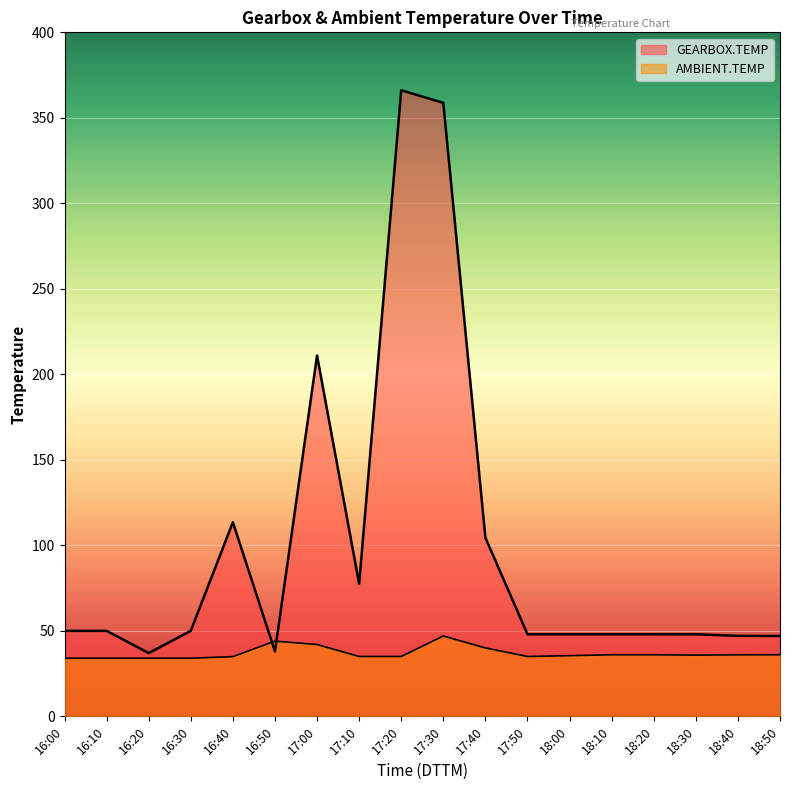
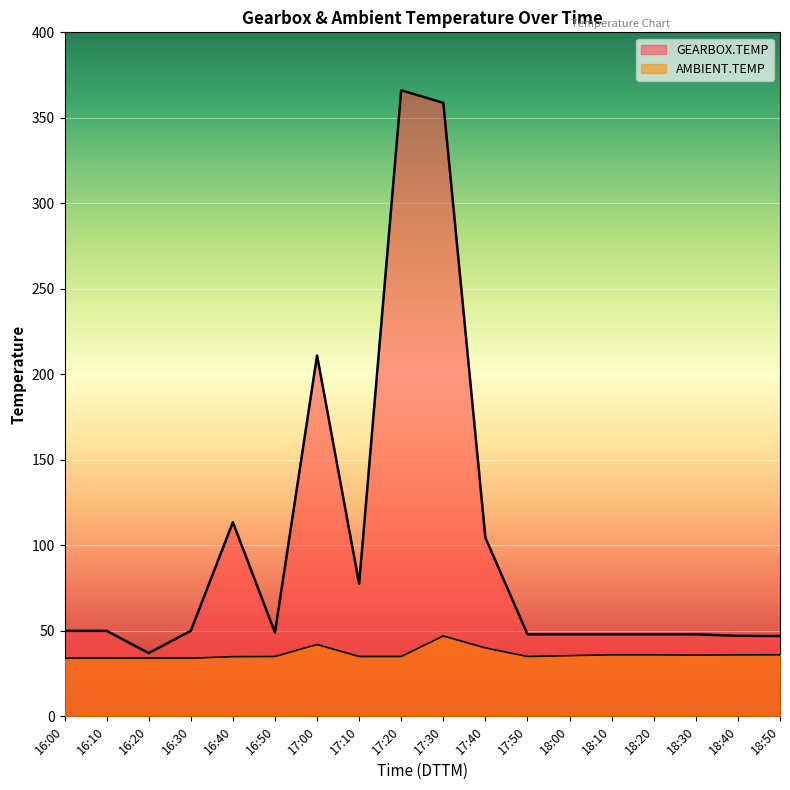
GEARBOX.TEMP, 16:50: 38 -> 49
AMBIENT.TEMP, 16:50: 44 -> 35
